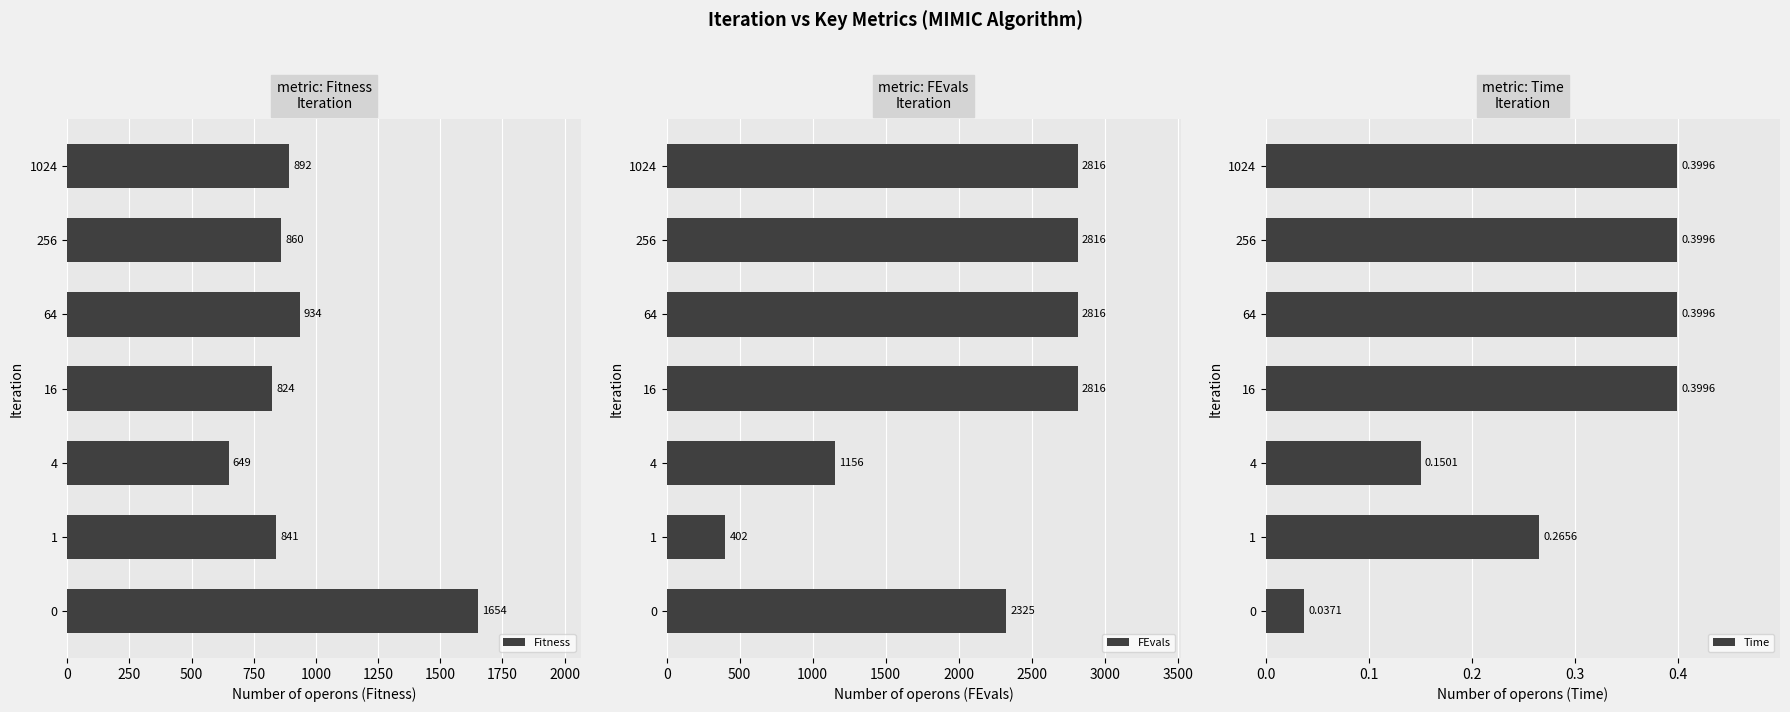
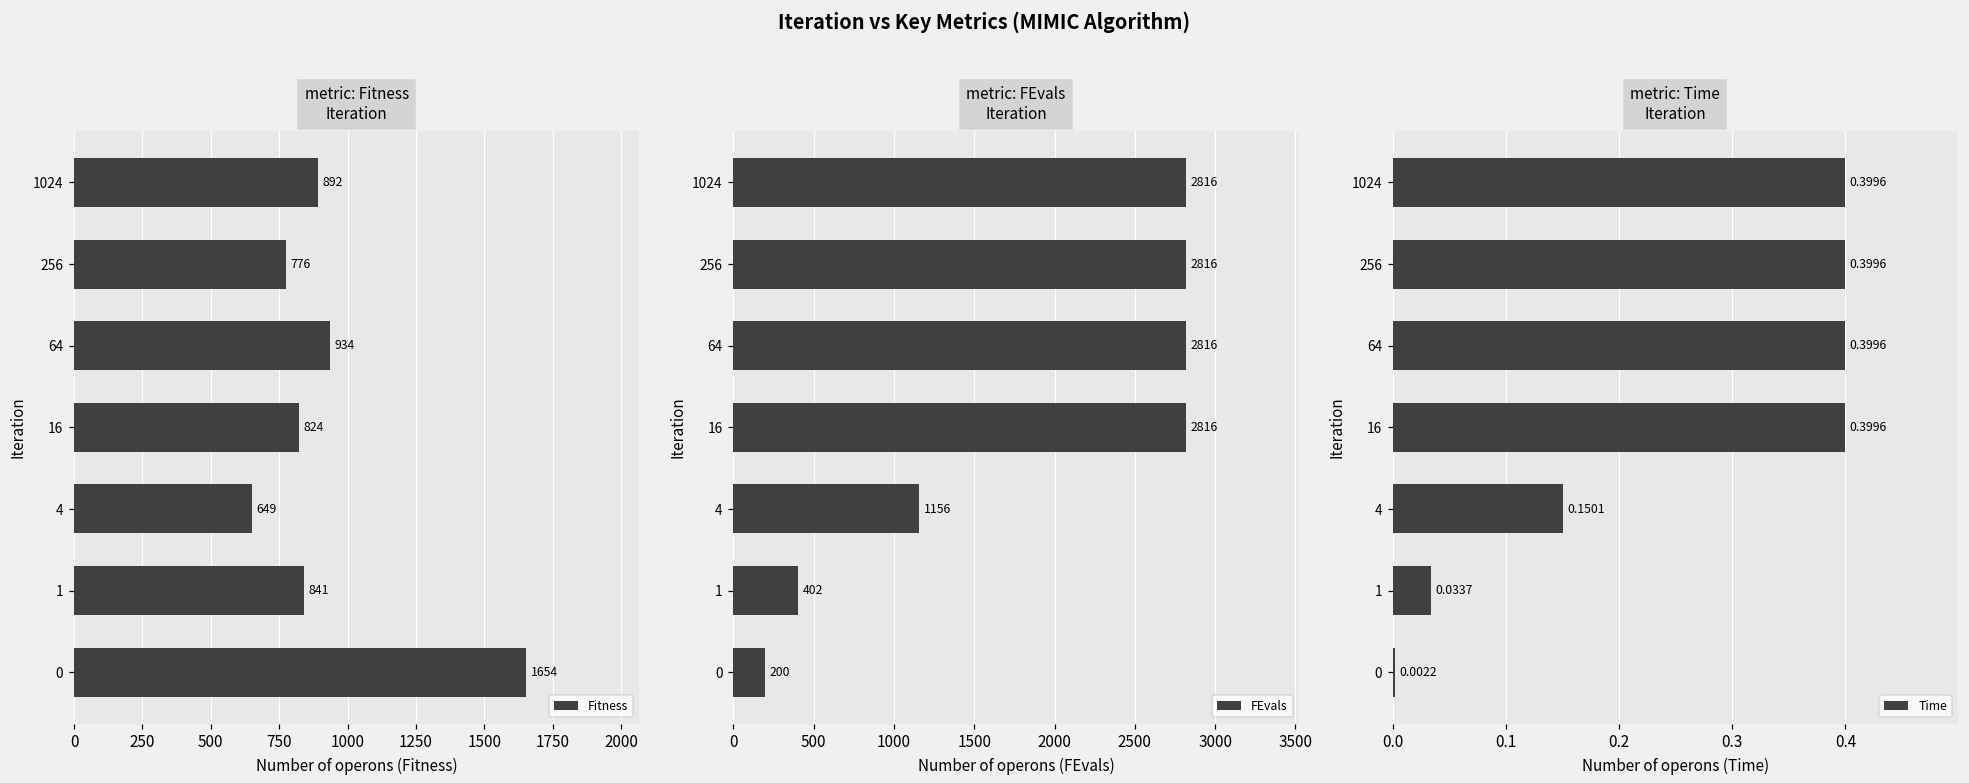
metric: Fitness Iteration, 256: 860 -> 776
metric: FEvals Iteration, 0: 2325 -> 200
metric: Time Iteration, 1: 0.2656 -> 0.0337
metric: Time Iteration, 0: 0.0371 -> 0.0022
